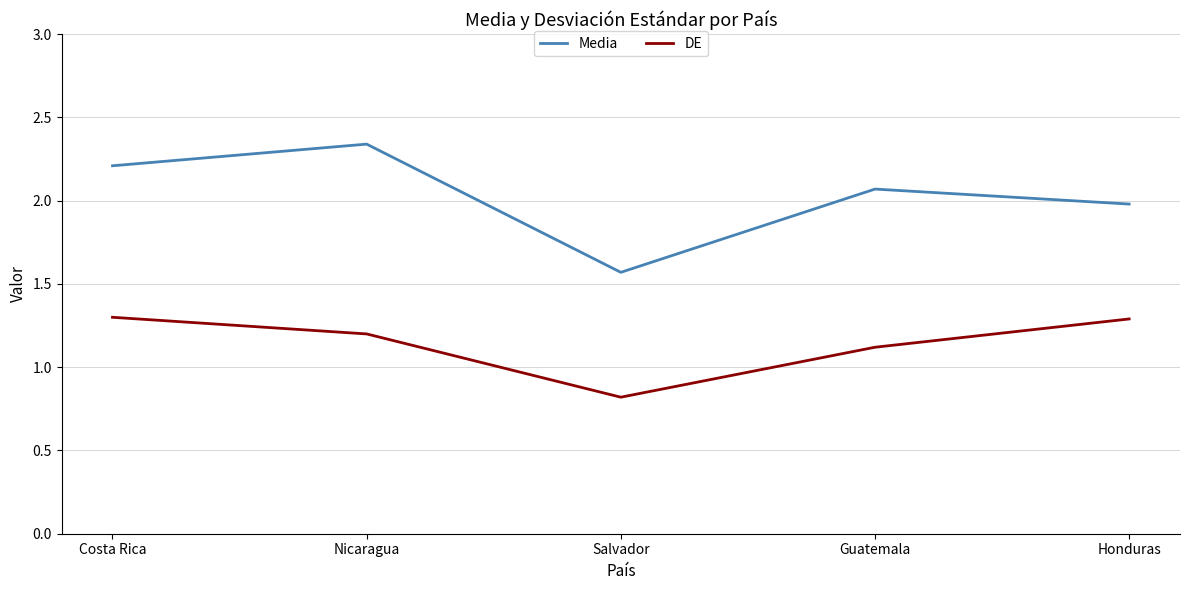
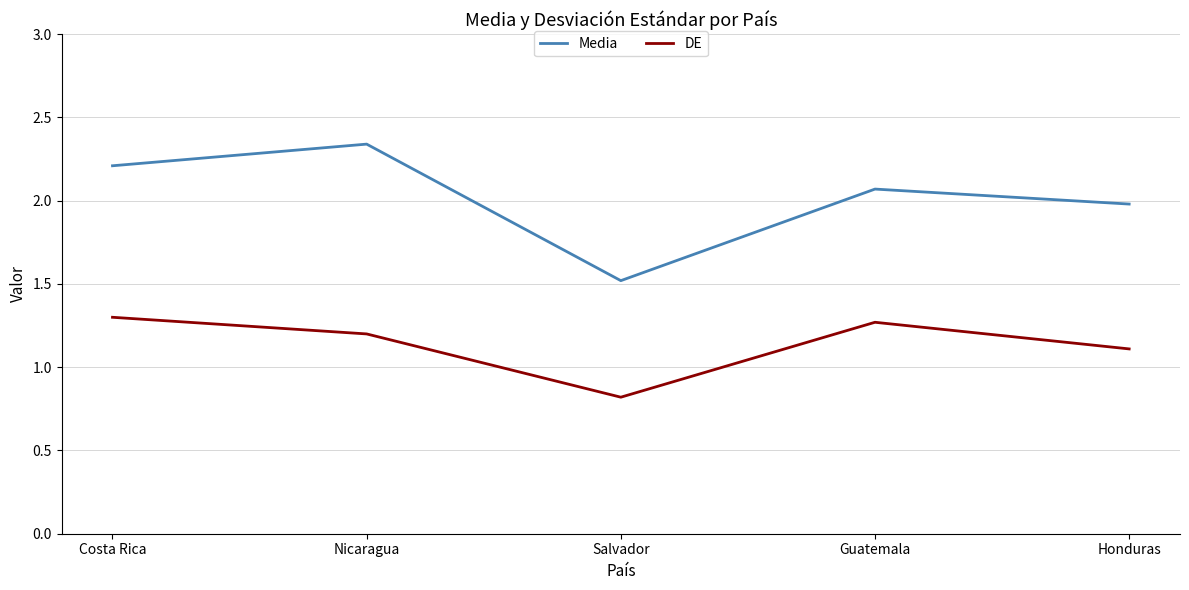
Media, Salvador: 1.57 -> 1.52
DE, Guatemala: 1.12 -> 1.27
DE, Honduras: 1.29 -> 1.11
